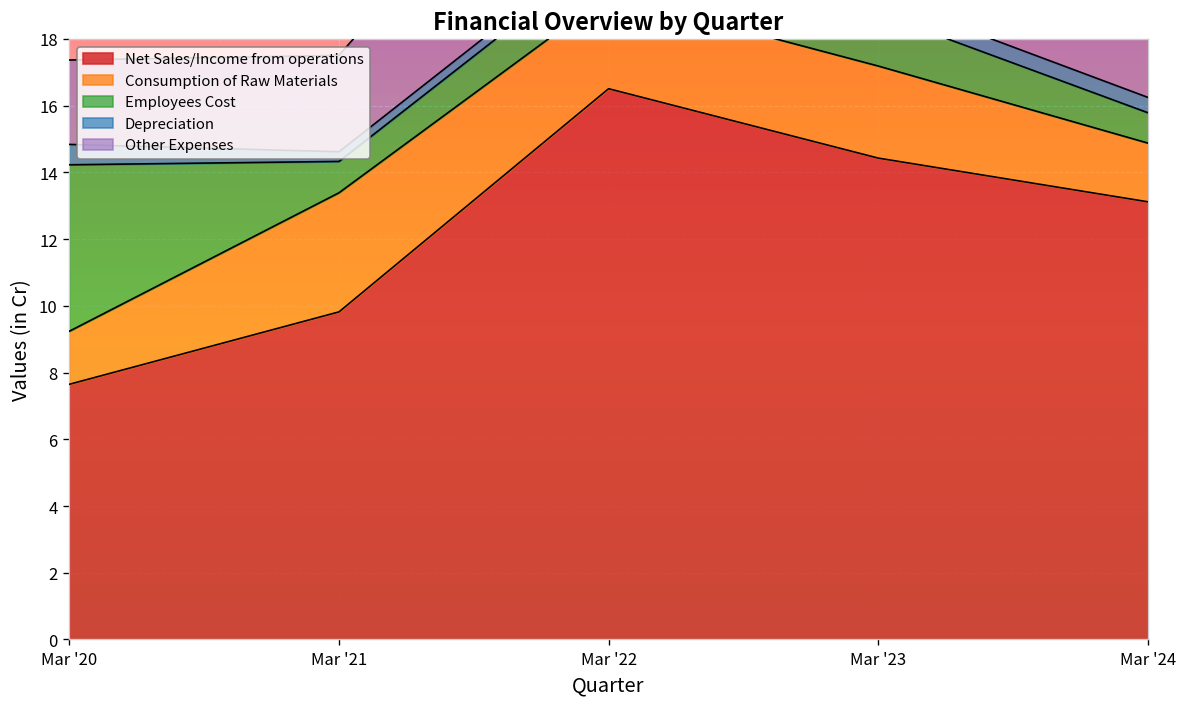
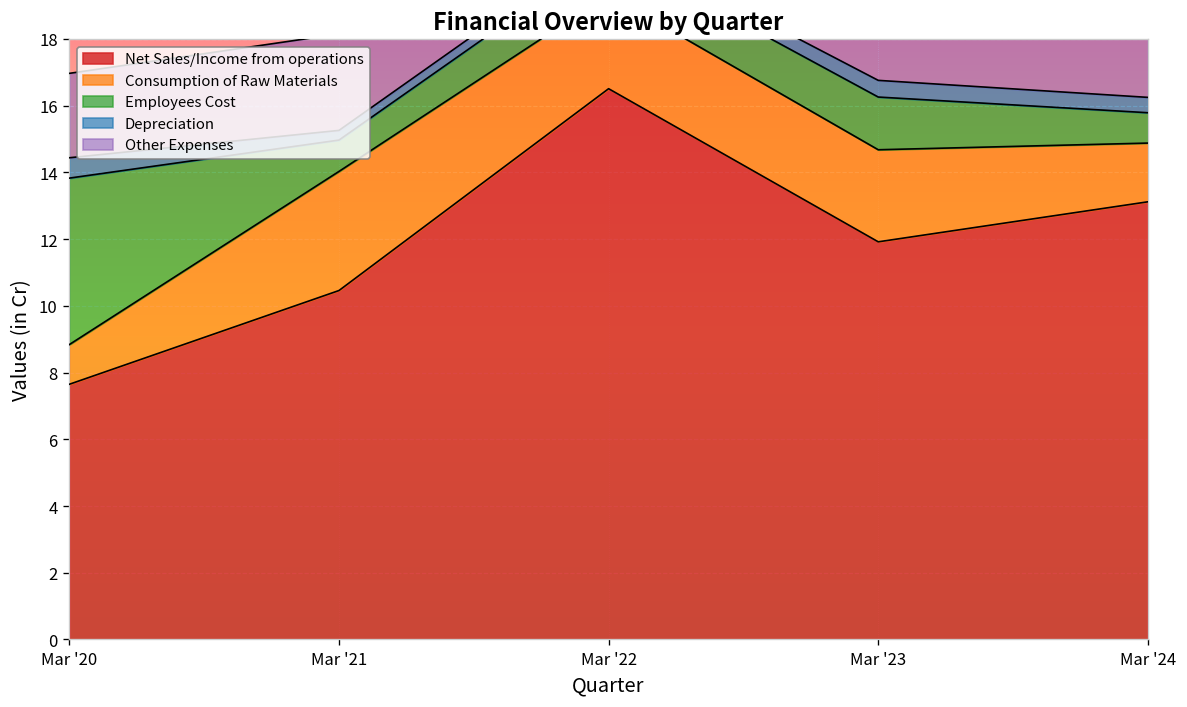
Consumption of Raw Materials, Mar '20: 1.6 -> 1.2
Net Sales/Income from operations, Mar '21: 9.8 -> 10.5
Net Sales/Income from operations, Mar '23: 14.4 -> 11.9
